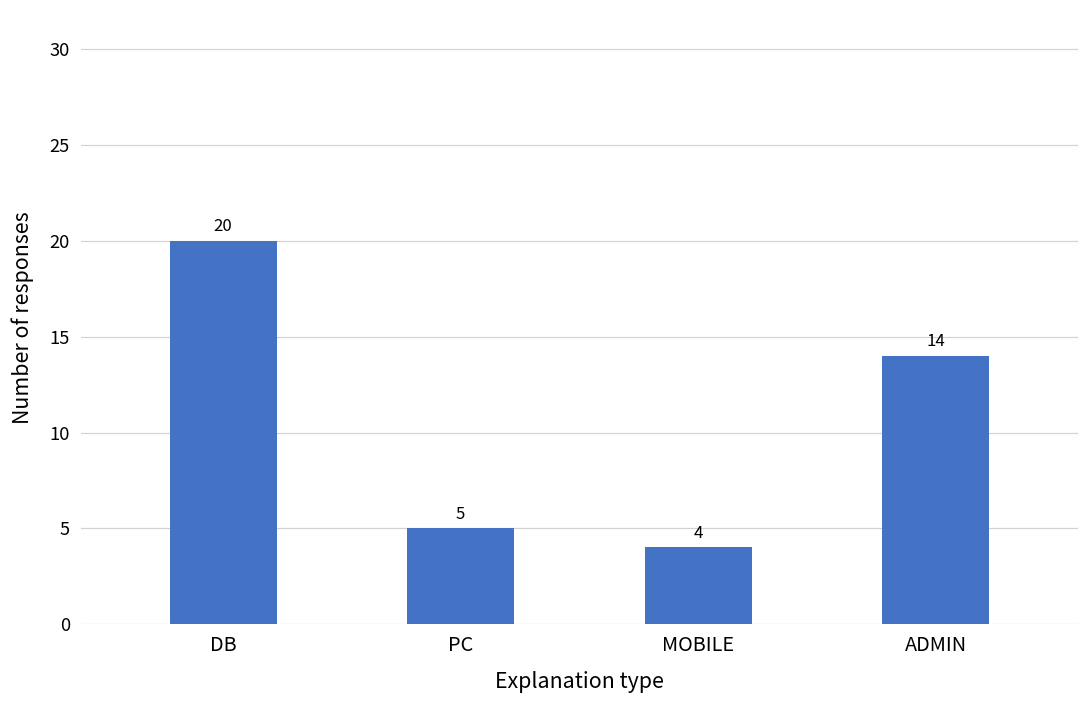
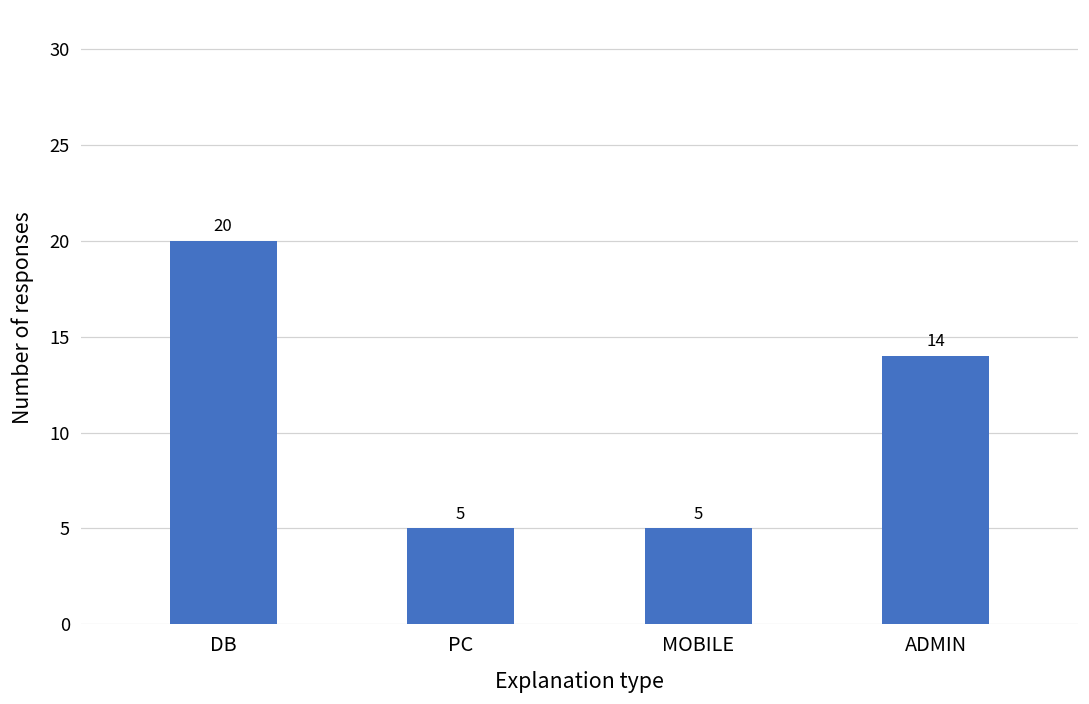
MOBILE: 4 -> 5
